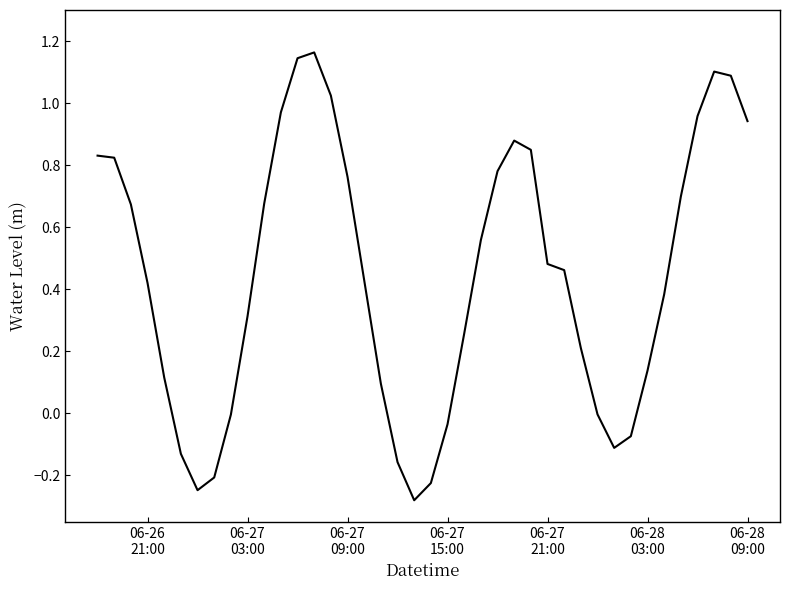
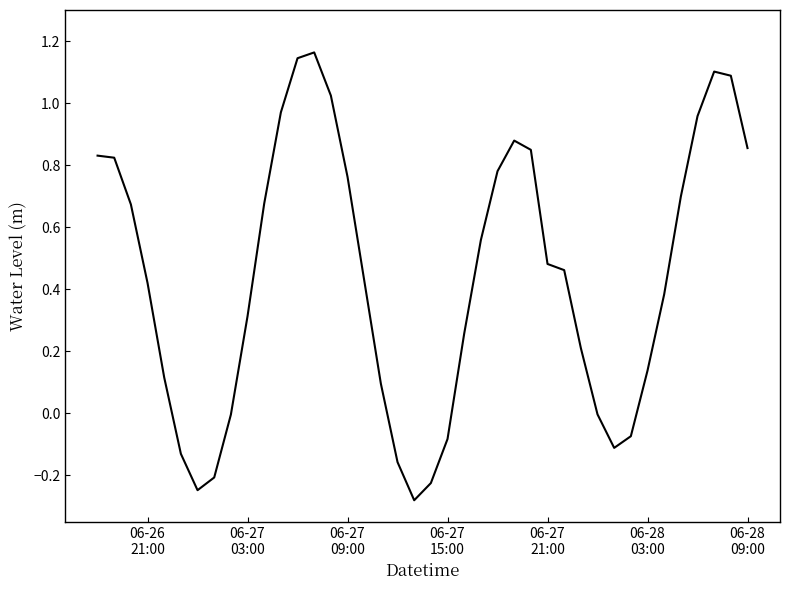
06-27 15:00: -0.04 -> -0.08
06-28 09:00: 0.94 -> 0.85
